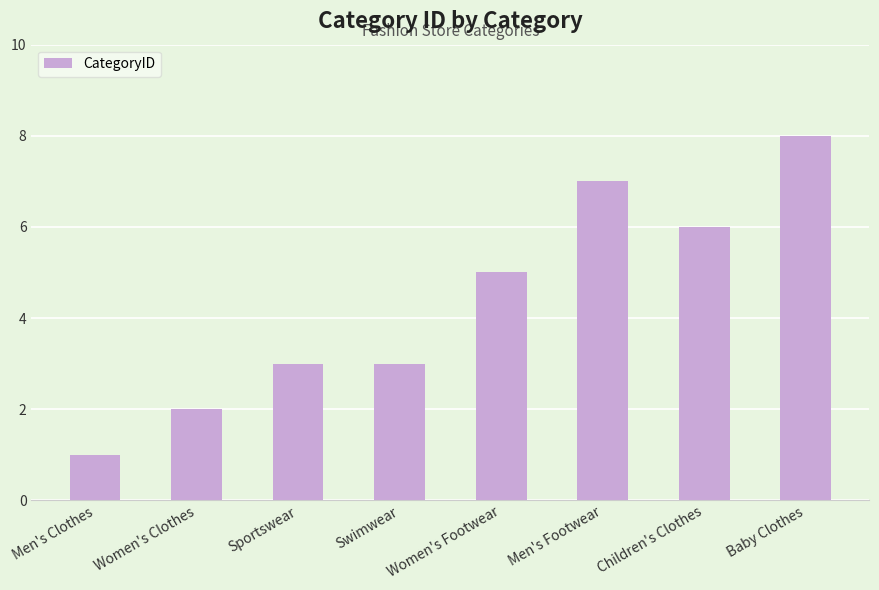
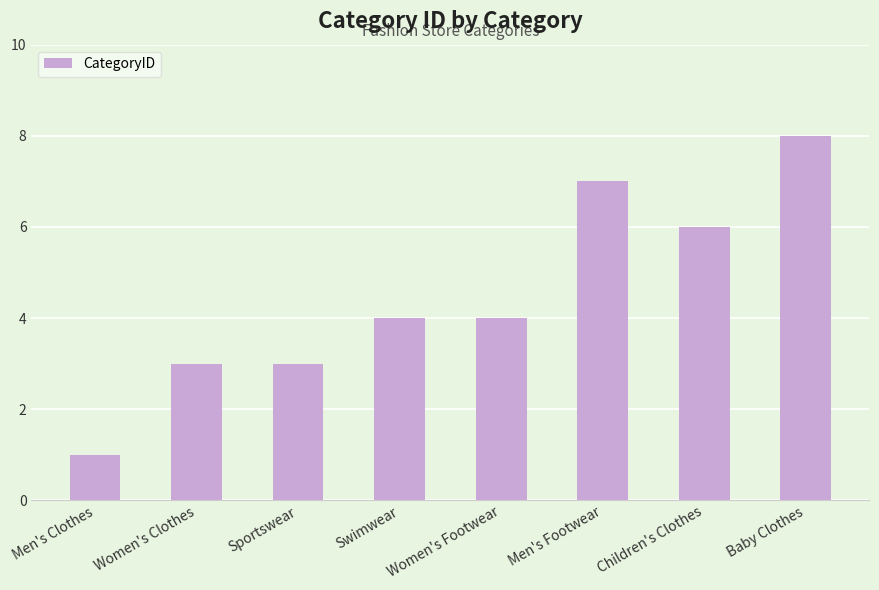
Women's Clothes: 2 -> 3
Swimwear: 3 -> 4
Women's Footwear: 5 -> 4
